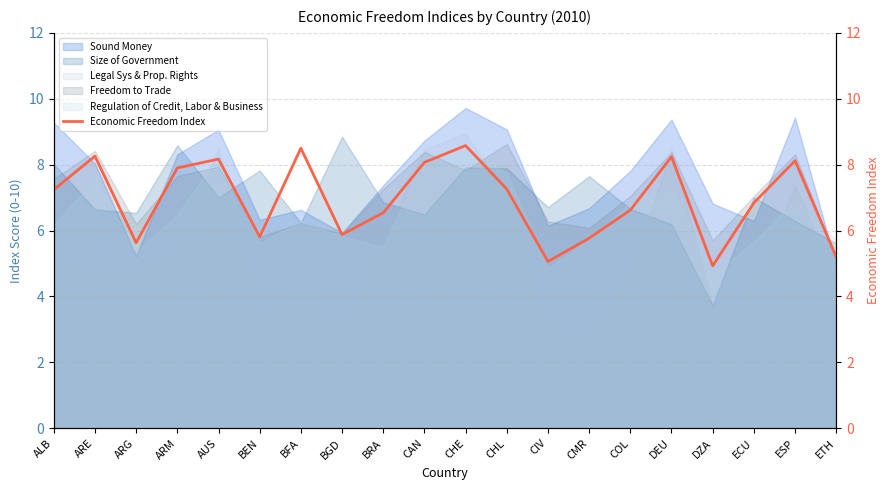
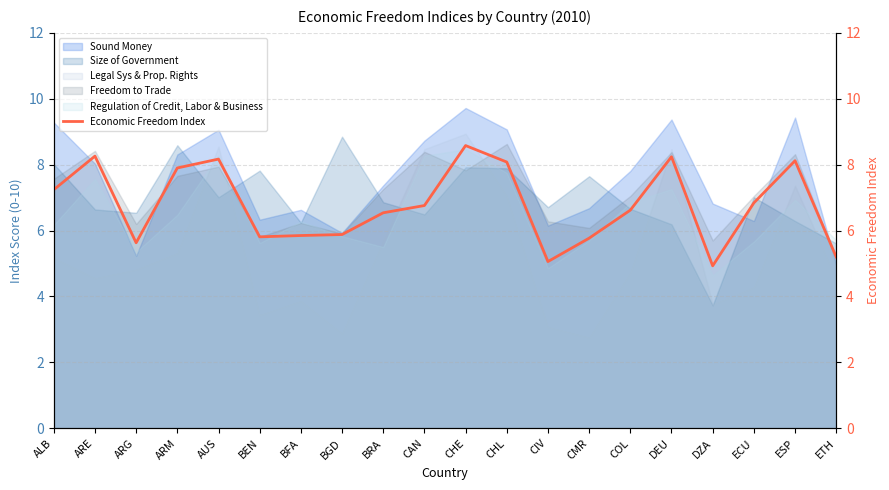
Economic Freedom Index, BFA: 8.5 -> 5.9
Economic Freedom Index, CAN: 8.1 -> 6.8
Economic Freedom Index, CHL: 7.3 -> 8.1
